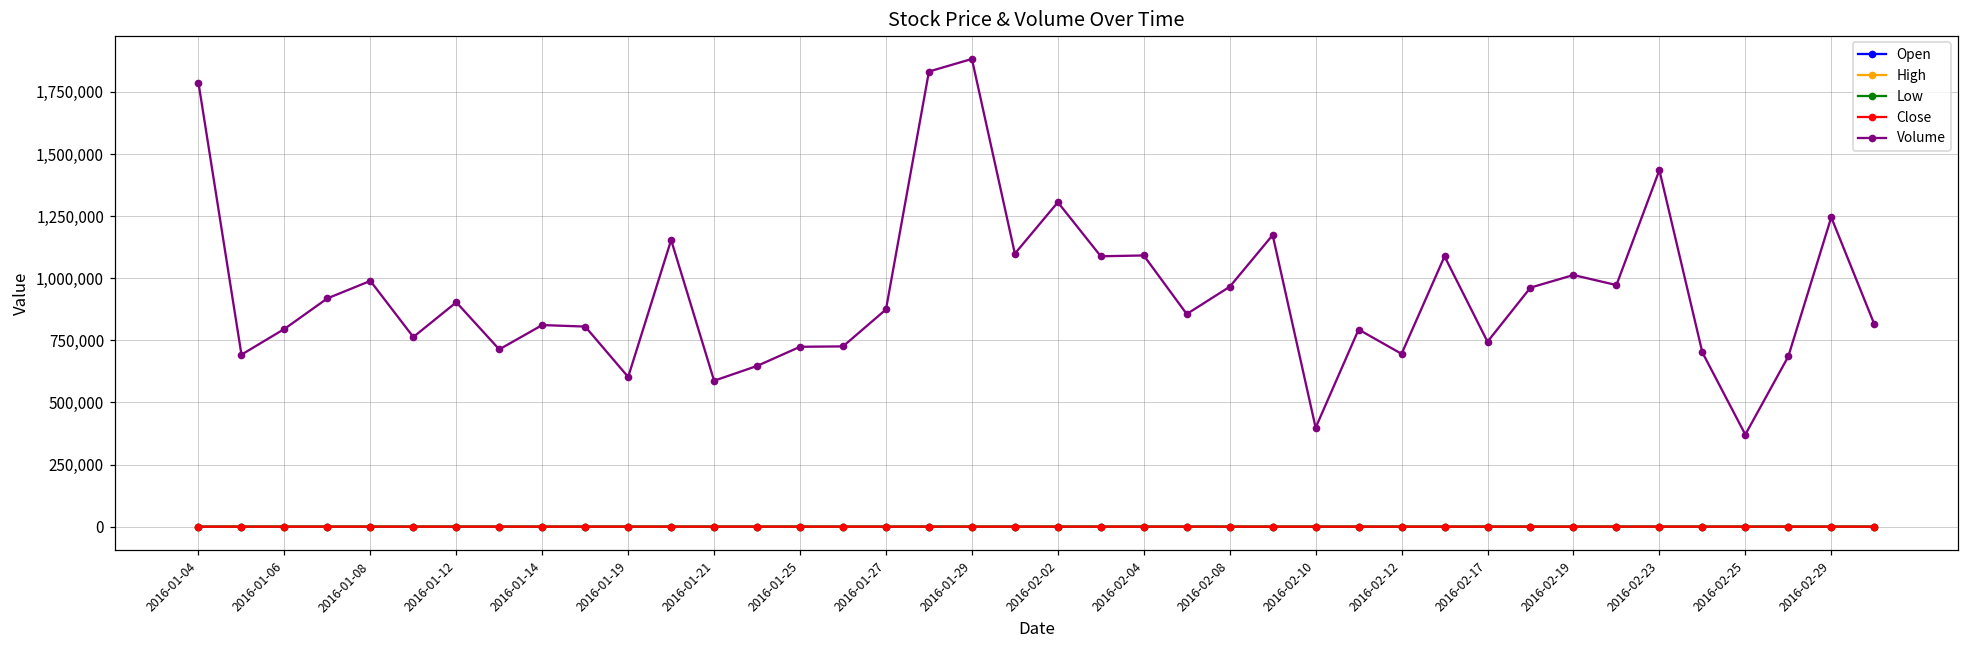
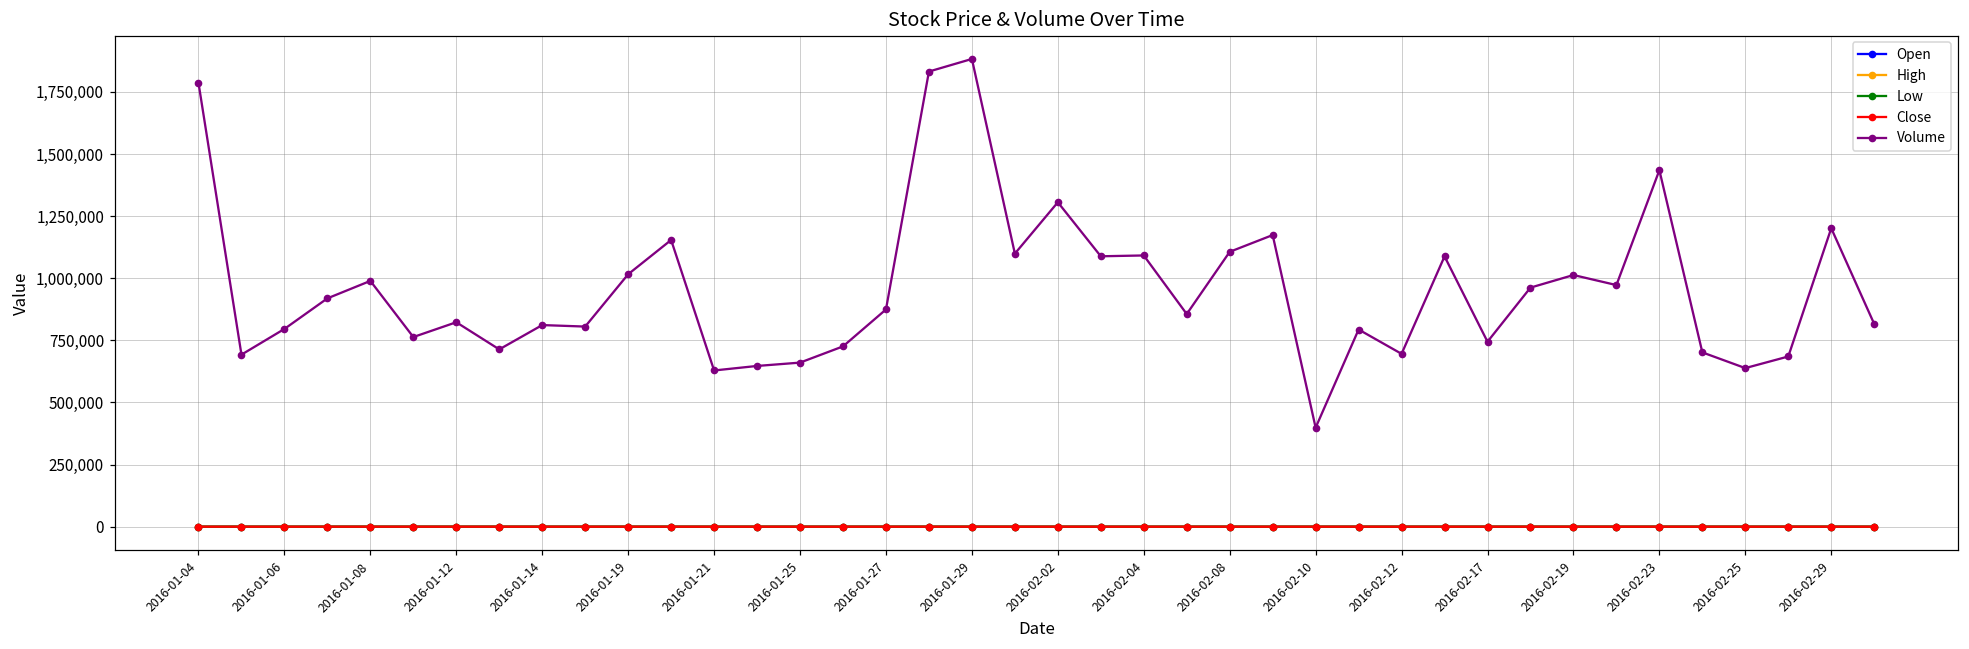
Volume, 2016-01-12: 900,000 -> 820,000
Volume, 2016-01-19: 600,000 -> 1,020,000
Volume, 2016-01-21: 590,000 -> 630,000
Volume, 2016-01-25: 720,000 -> 660,000
Volume, 2016-02-08: 970,000 -> 1,110,000
Volume, 2016-02-25: 370,000 -> 640,000
Volume, 2016-02-29: 1,250,000 -> 1,200,000
